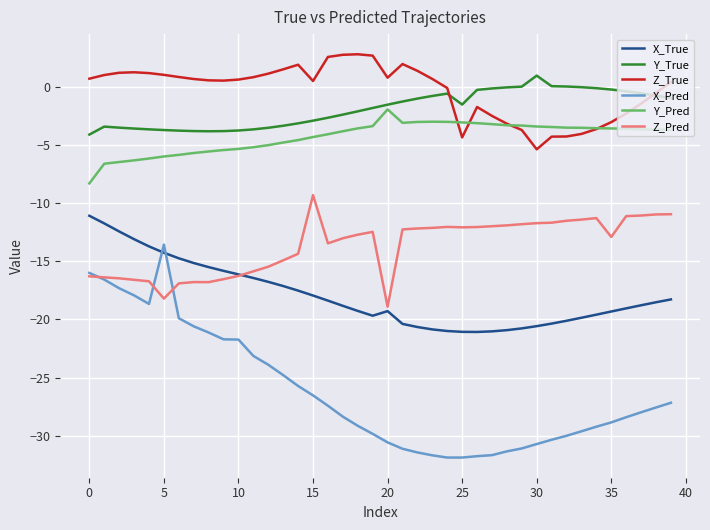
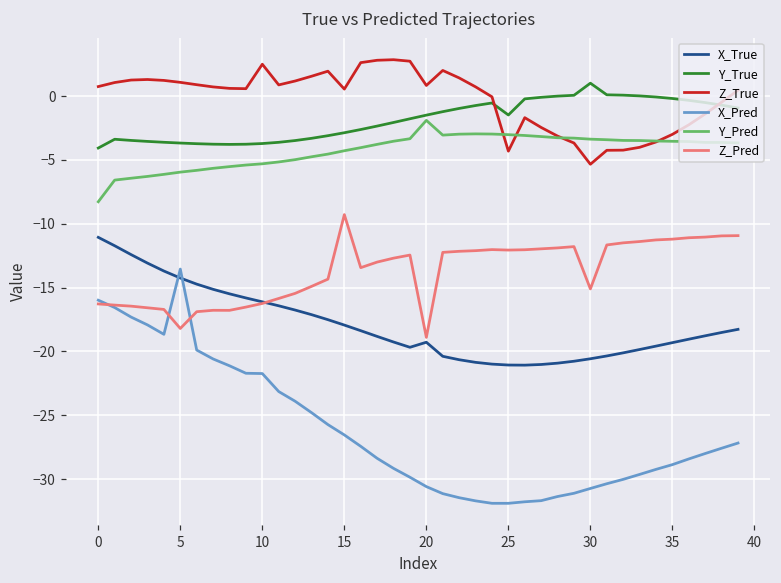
Z_True, 10: 0.7 -> 2.5
Z_Pred, 30: -11.7 -> -15.1
Z_Pred, 35: -12.9 -> -11.2
